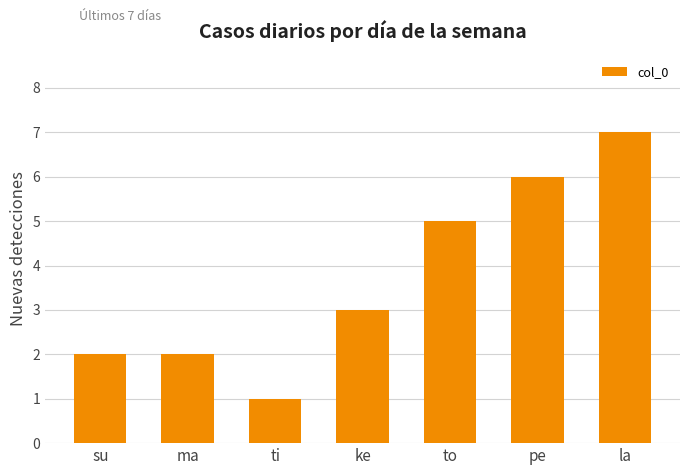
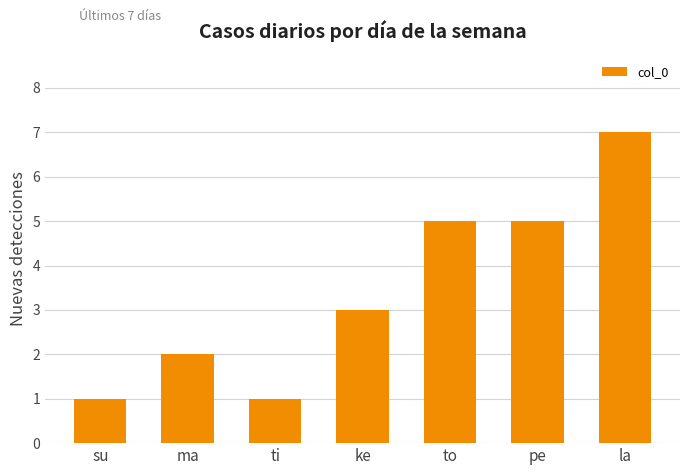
su: 2 -> 1
pe: 6 -> 5
